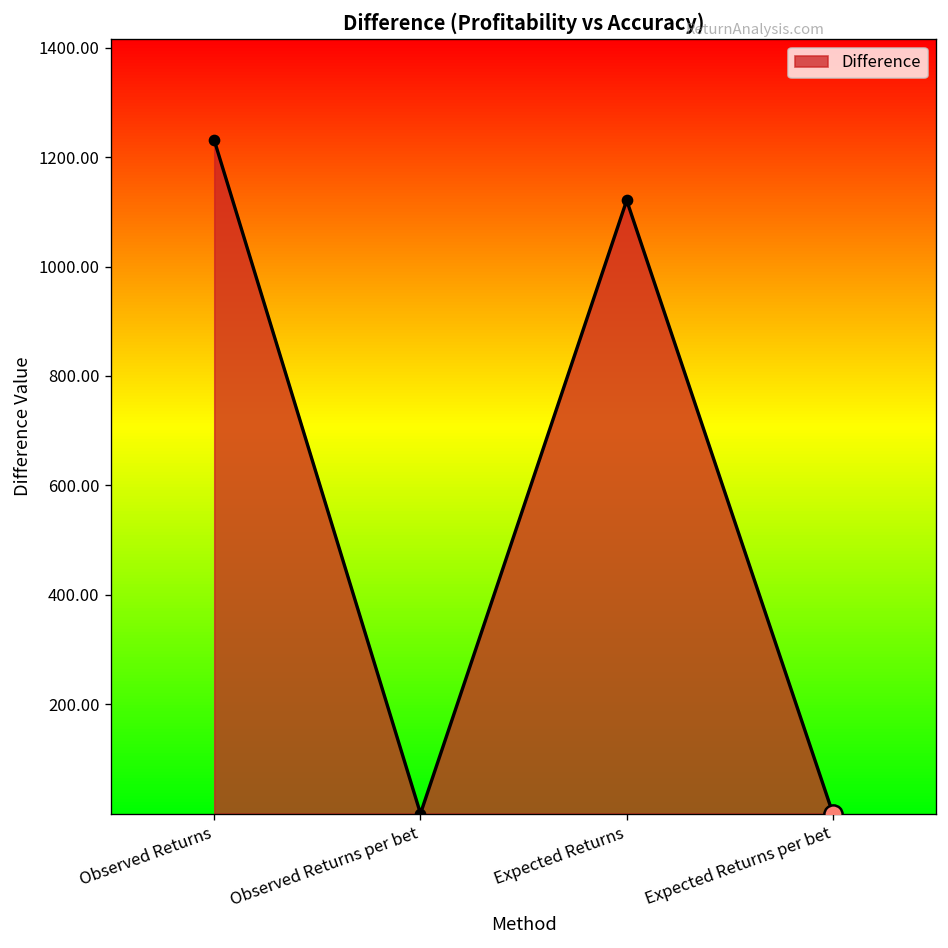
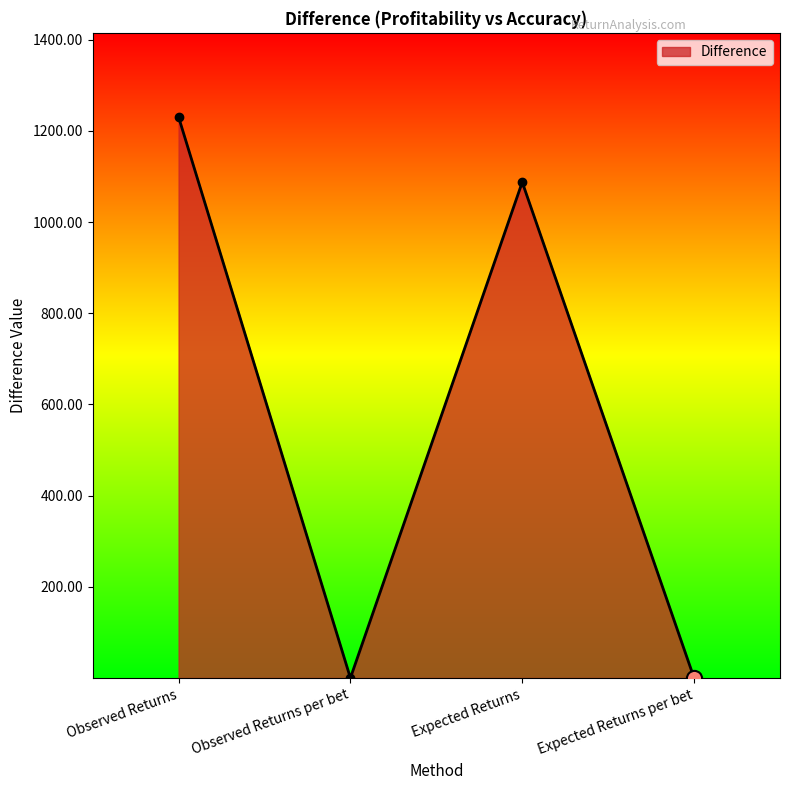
Difference, Expected Returns: 1120 -> 1090
